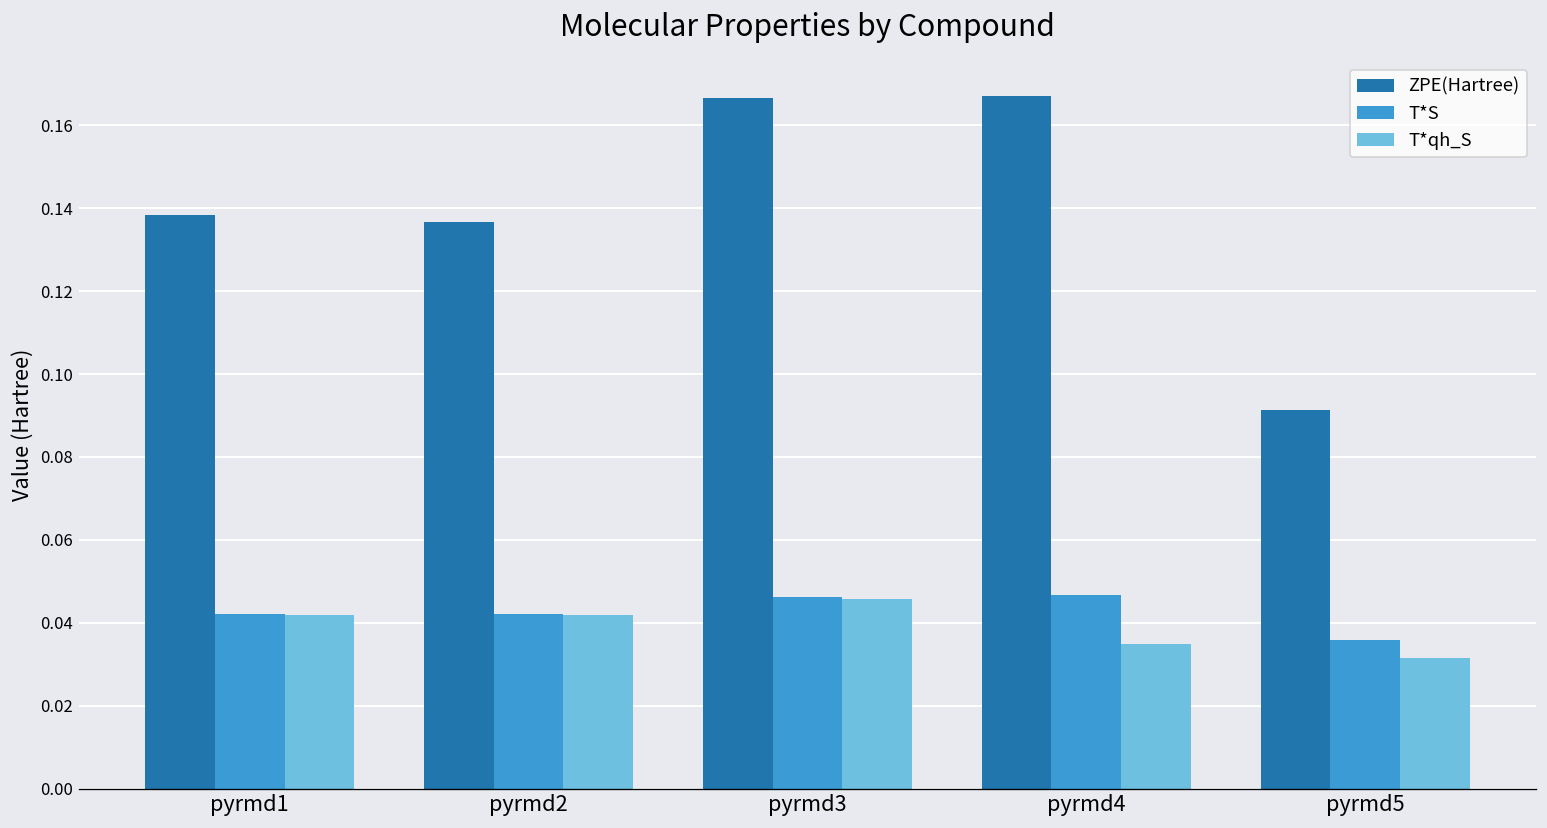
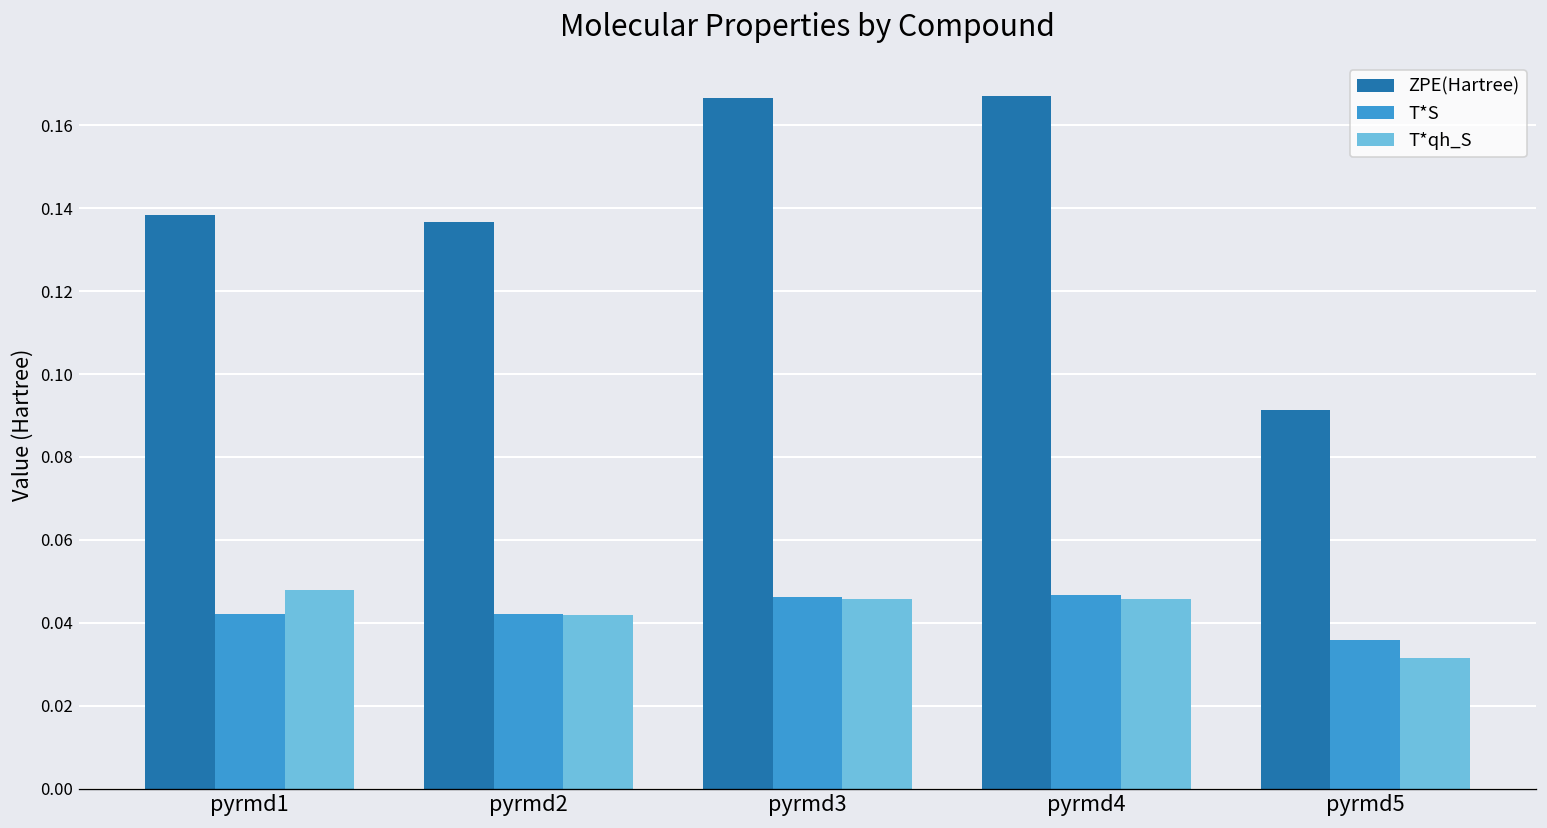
T*qh_S, pyrmd1: 0.042 -> 0.048
T*qh_S, pyrmd4: 0.035 -> 0.046
